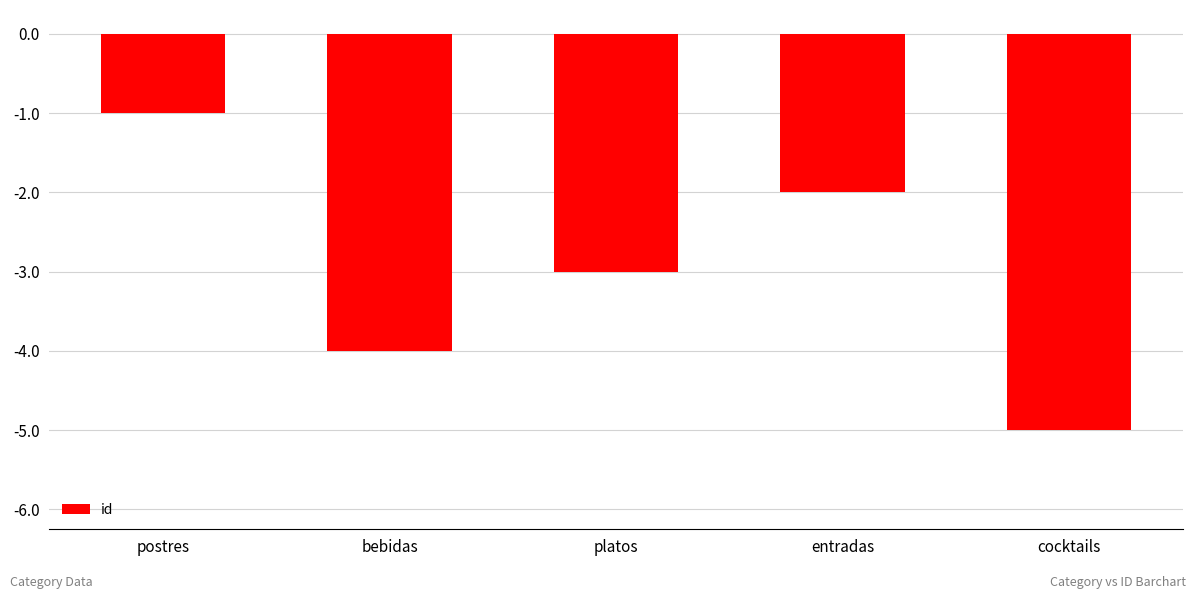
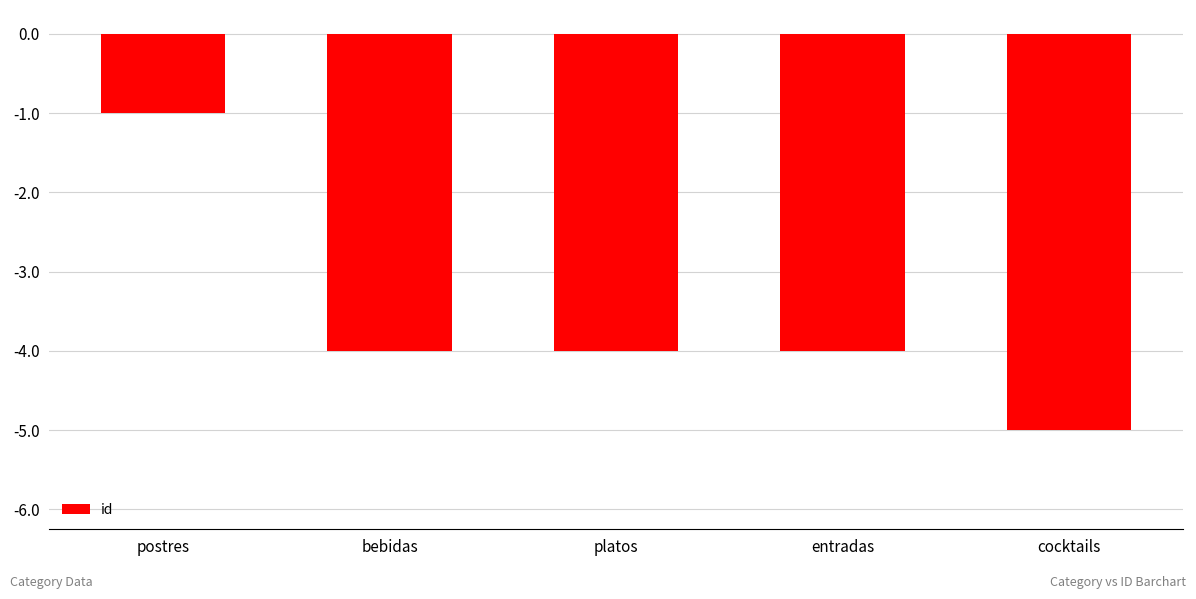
platos: -3.0 -> -4.0
entradas: -2.0 -> -4.0
